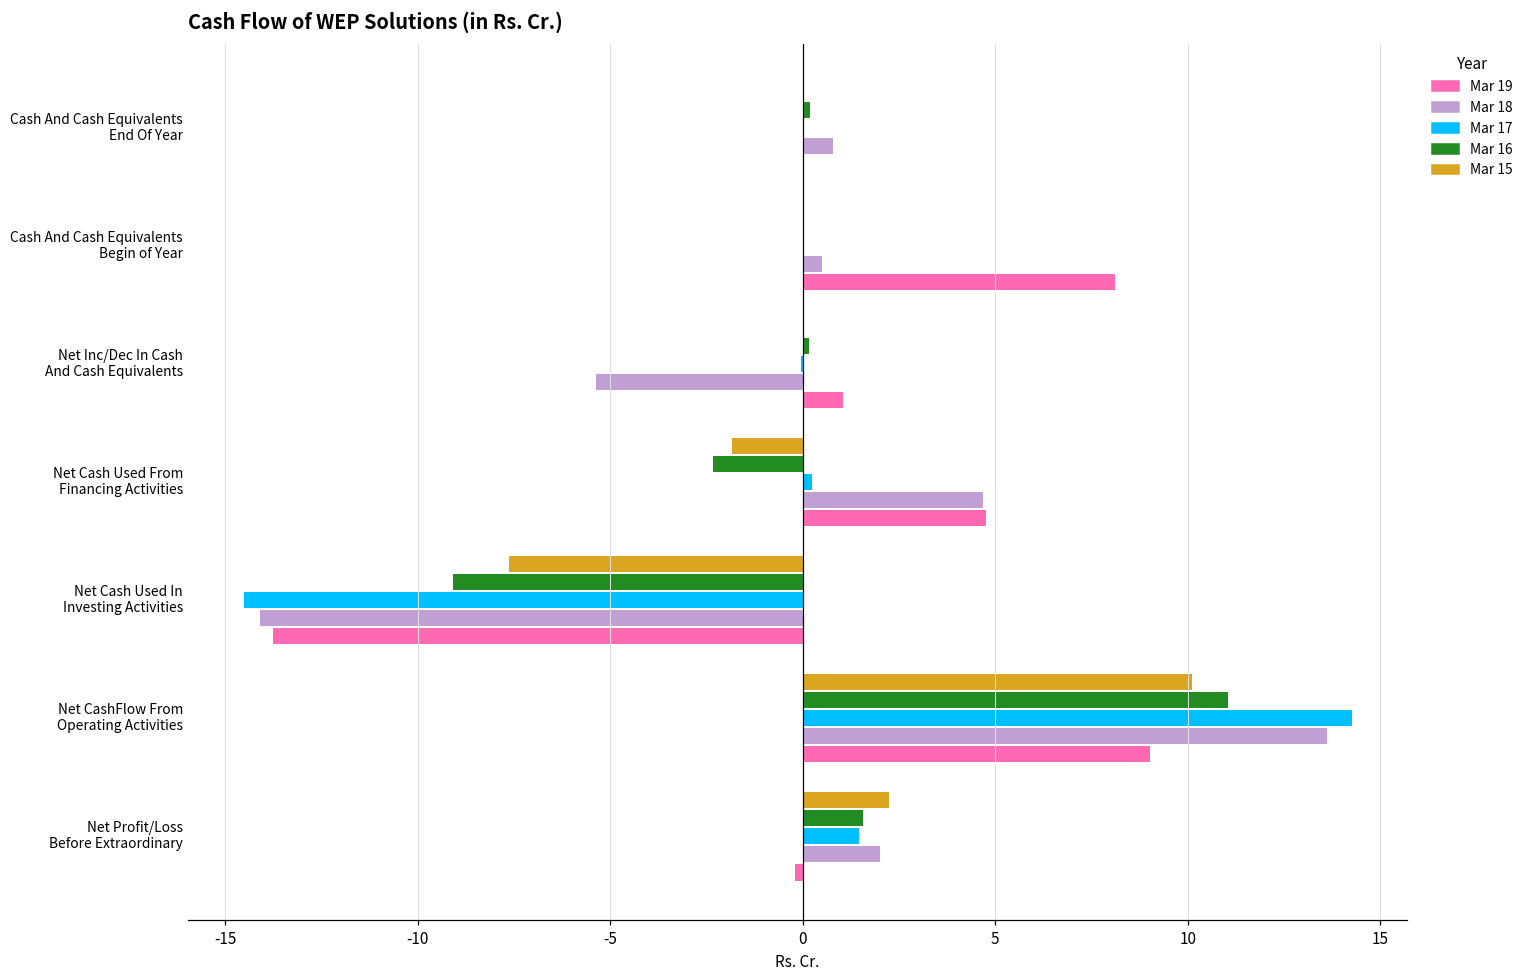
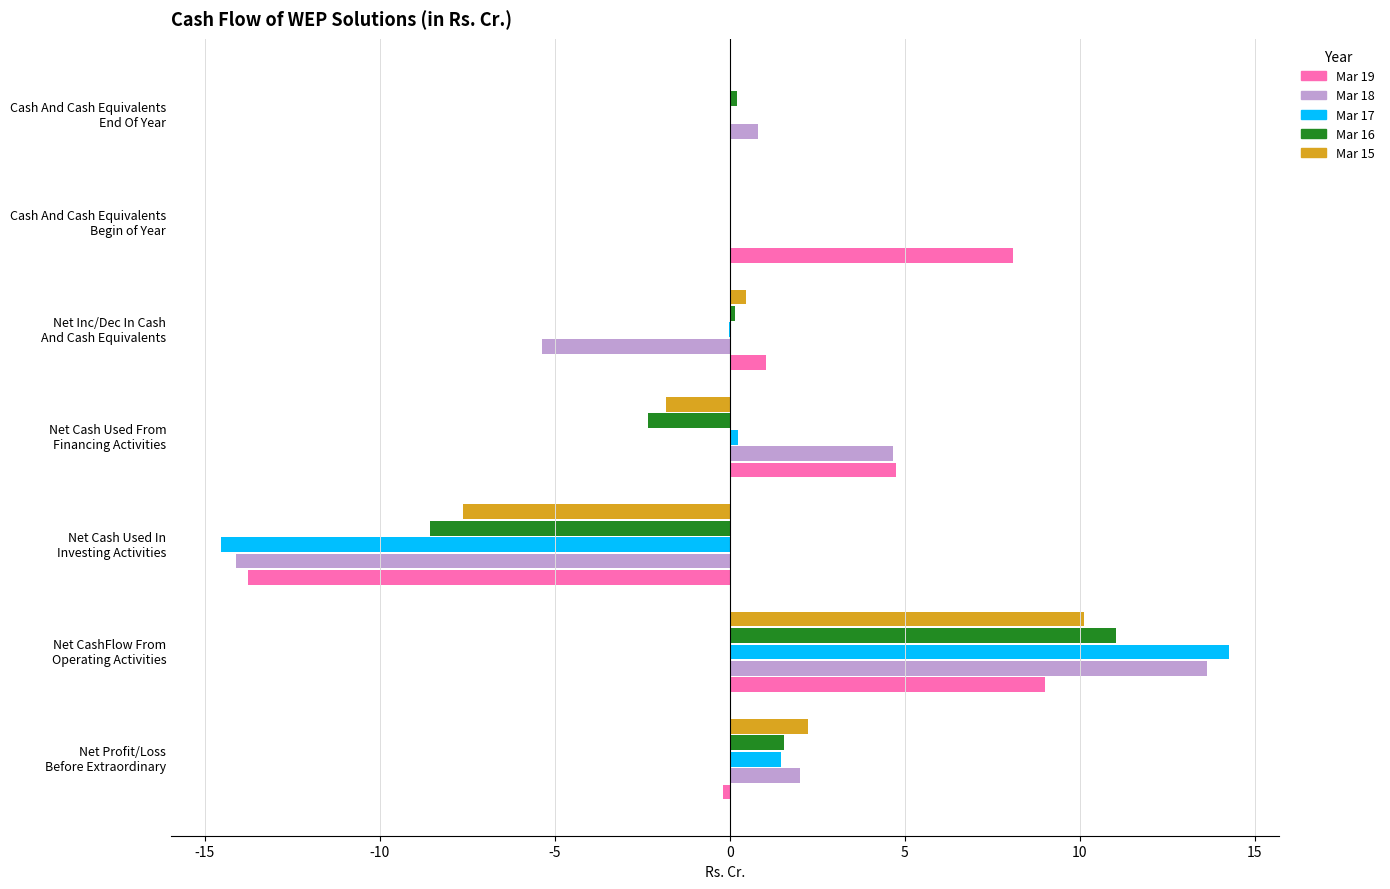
Mar 18, Cash And Cash Equivalents Begin of Year: 0.5 -> 0.0
Mar 15, Net Inc/Dec In Cash And Cash Equivalents: 0.0 -> 0.5
Mar 16, Net Cash Used In Investing Activities: -9.1 -> -8.6
